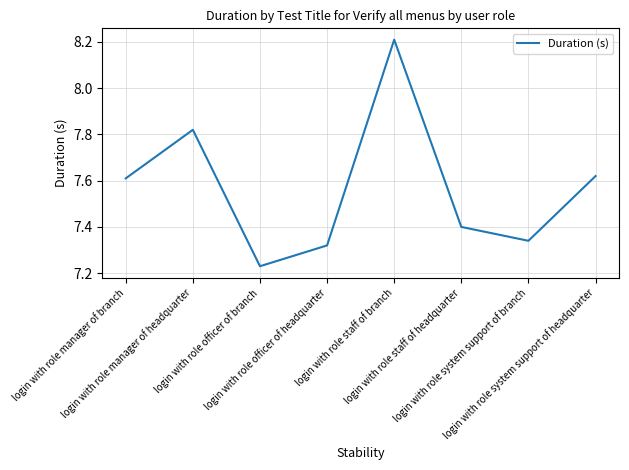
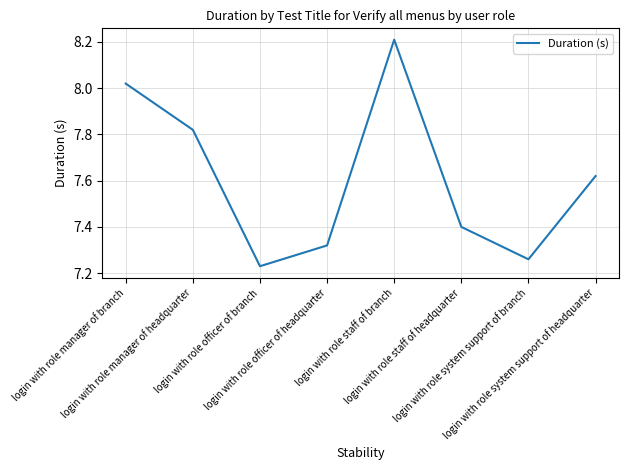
login with role manager of branch: 7.61 -> 8.02
login with role system support of branch: 7.34 -> 7.26
